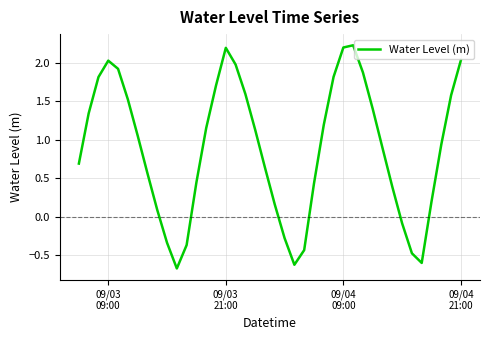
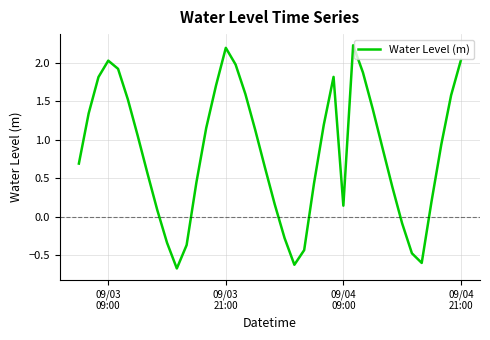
09/04 09:00: 2.2 -> 0.1
